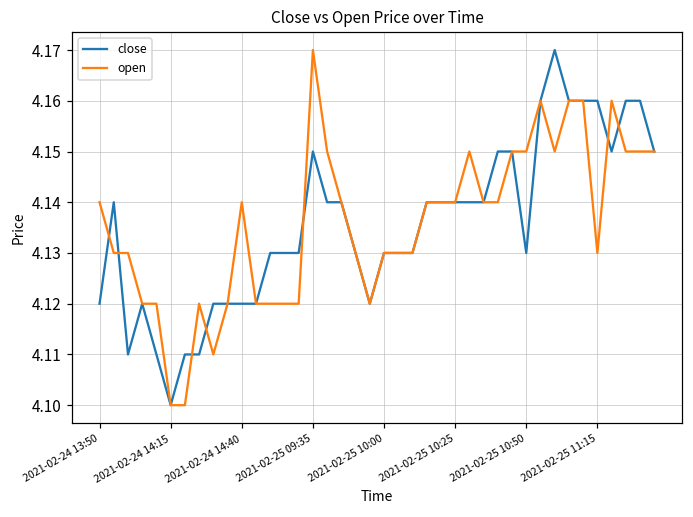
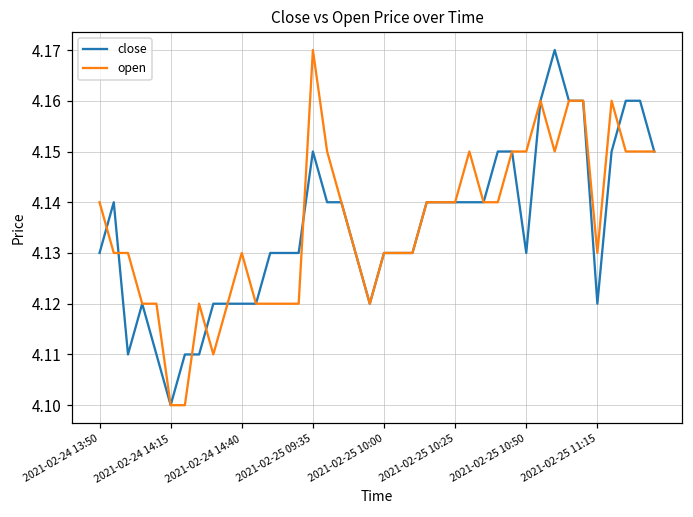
close, 2021-02-24 13:50: 4.12 -> 4.13
open, 2021-02-24 14:40: 4.14 -> 4.13
close, 2021-02-25 11:15: 4.16 -> 4.12
